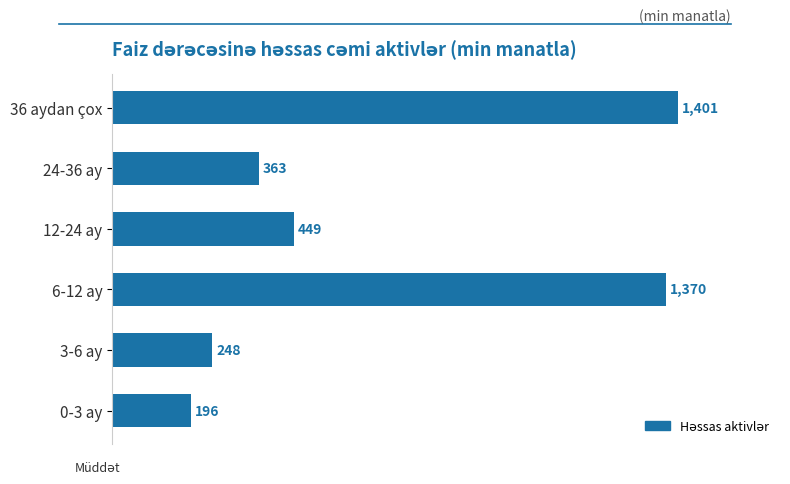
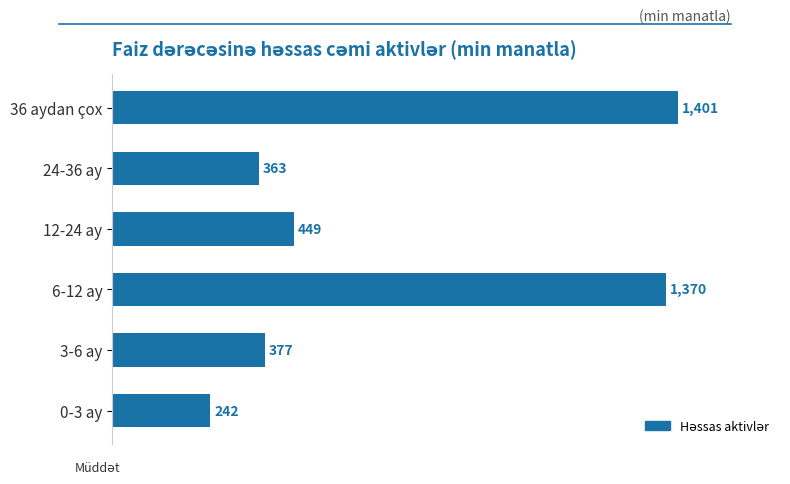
3-6 ay: 248 -> 377
0-3 ay: 196 -> 242
